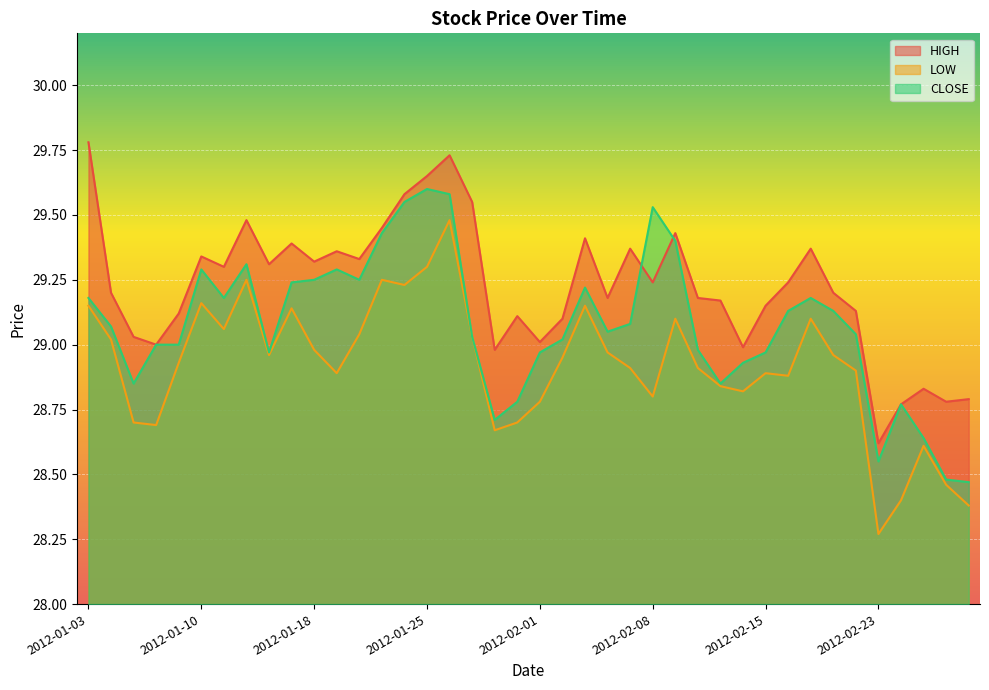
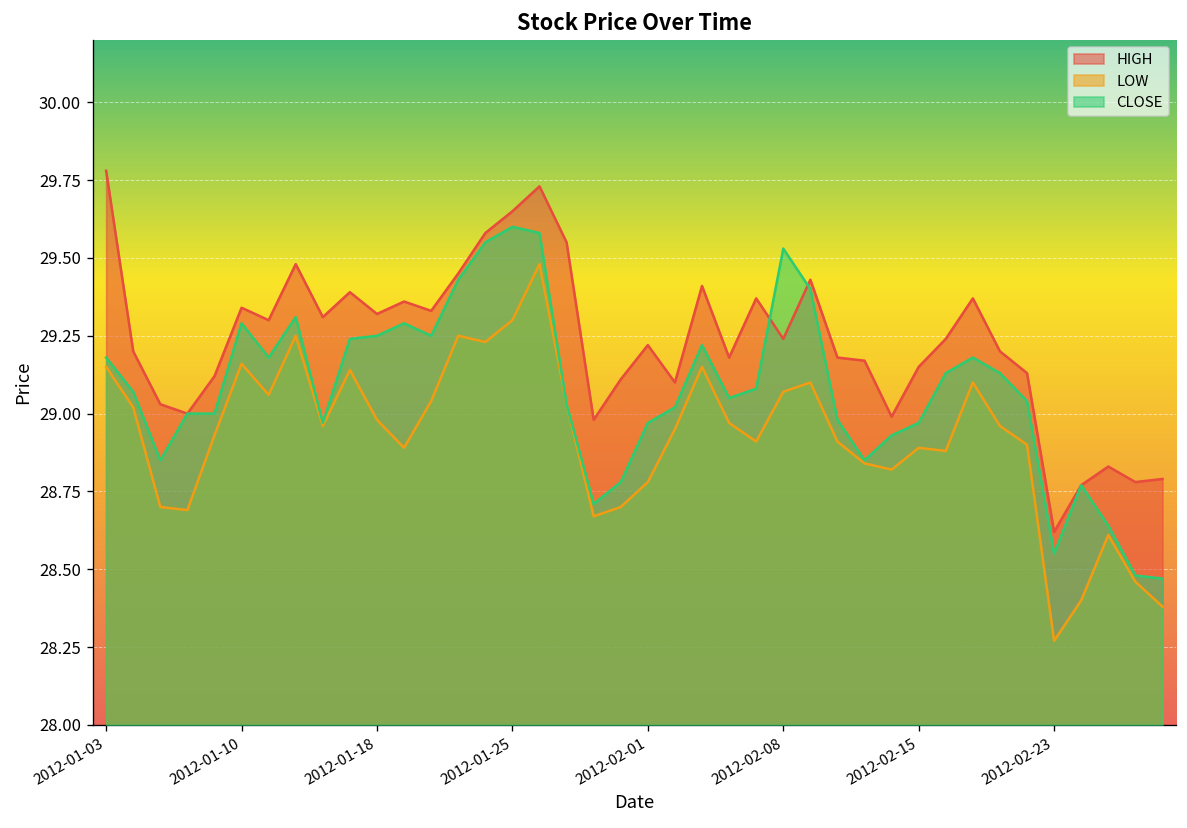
HIGH, 2012-02-01: 29.01 -> 29.22
LOW, 2012-02-08: 28.80 -> 29.07
